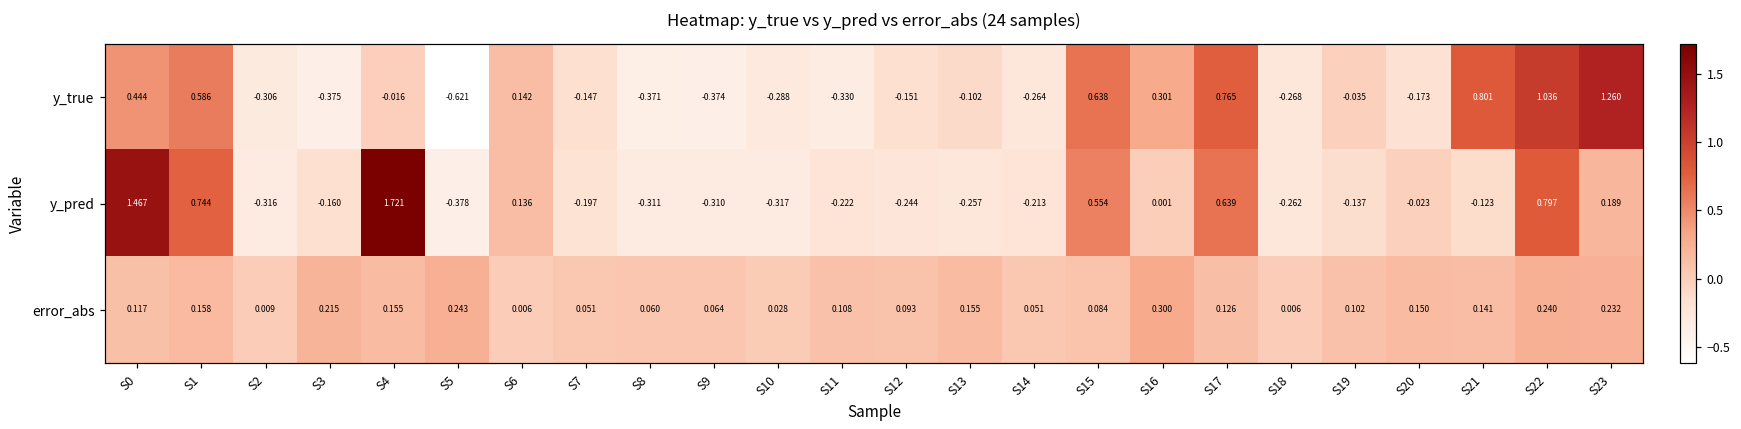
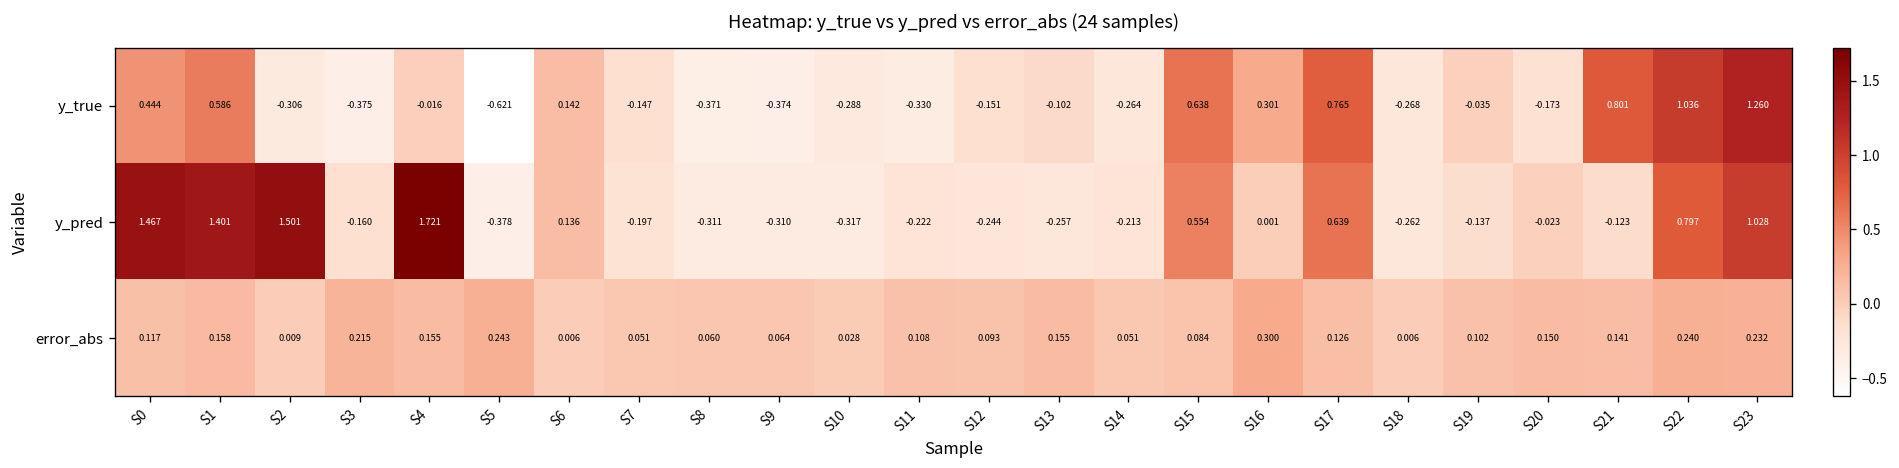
y_pred, S1: 0.744 -> 1.401
y_pred, S2: -0.316 -> 1.501
y_pred, S23: 0.189 -> 1.028
